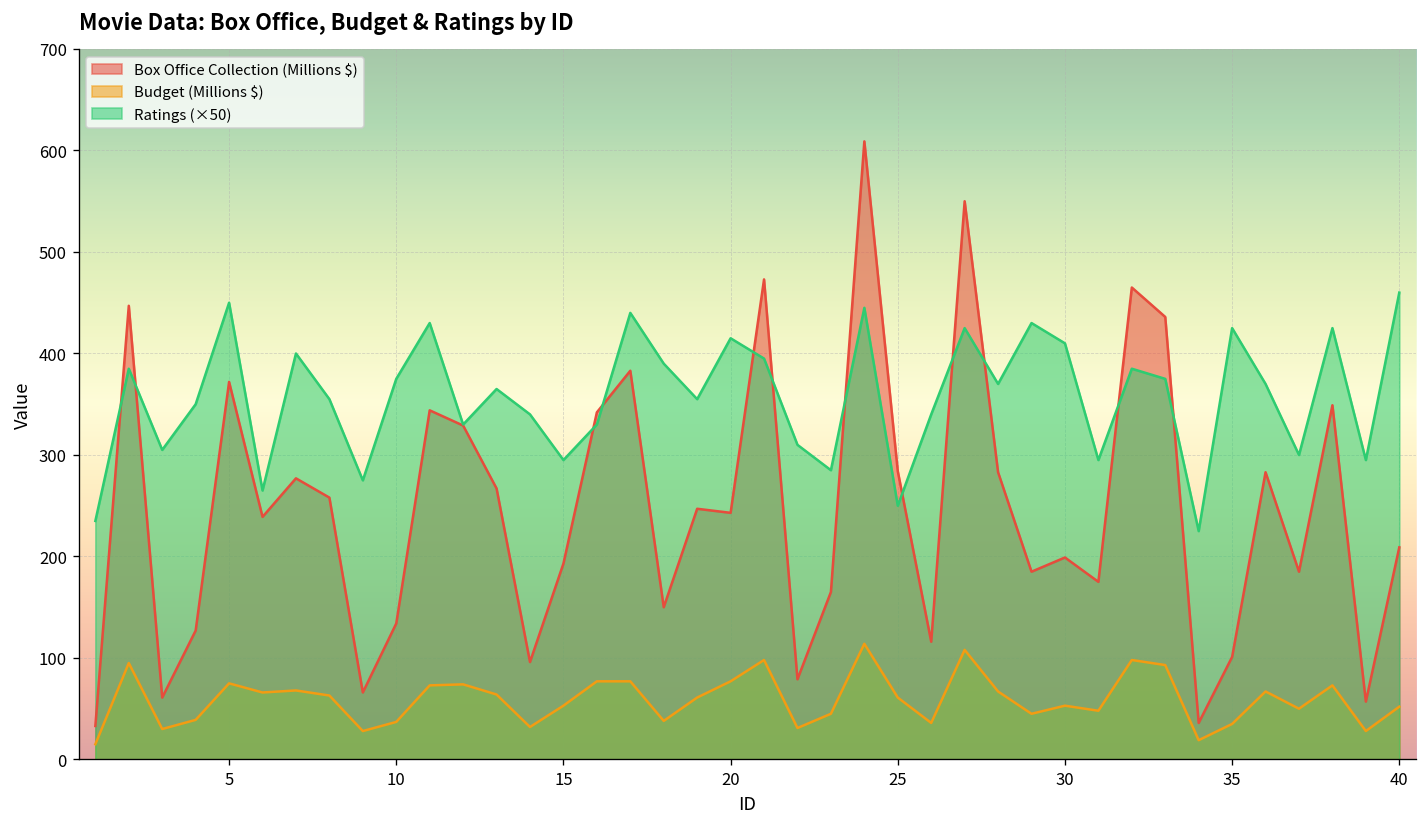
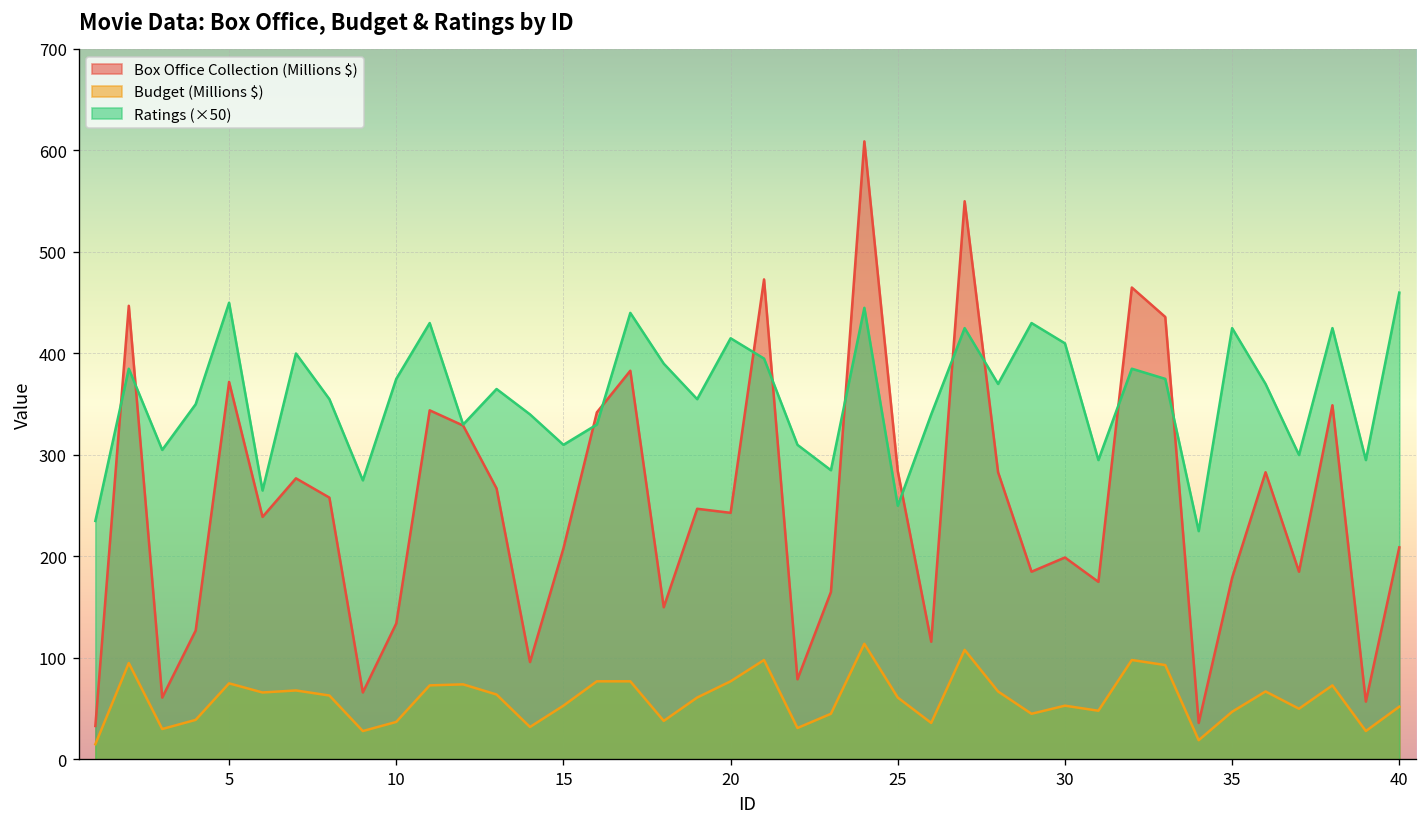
Box Office Collection (Millions $), 15: 190 -> 210
Ratings (×50), 15: 300 -> 310
Box Office Collection (Millions $), 35: 100 -> 180
Budget (Millions $), 35: 40 -> 50
